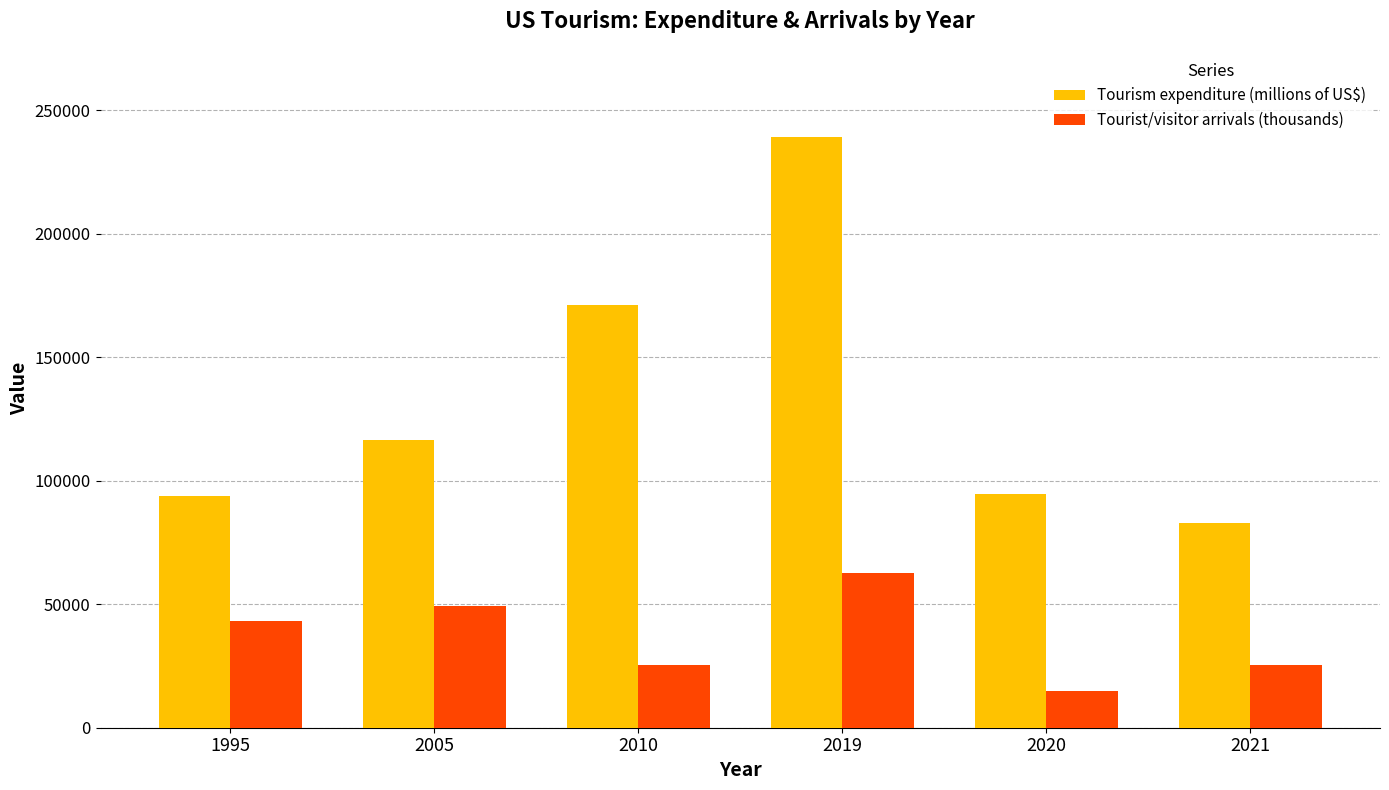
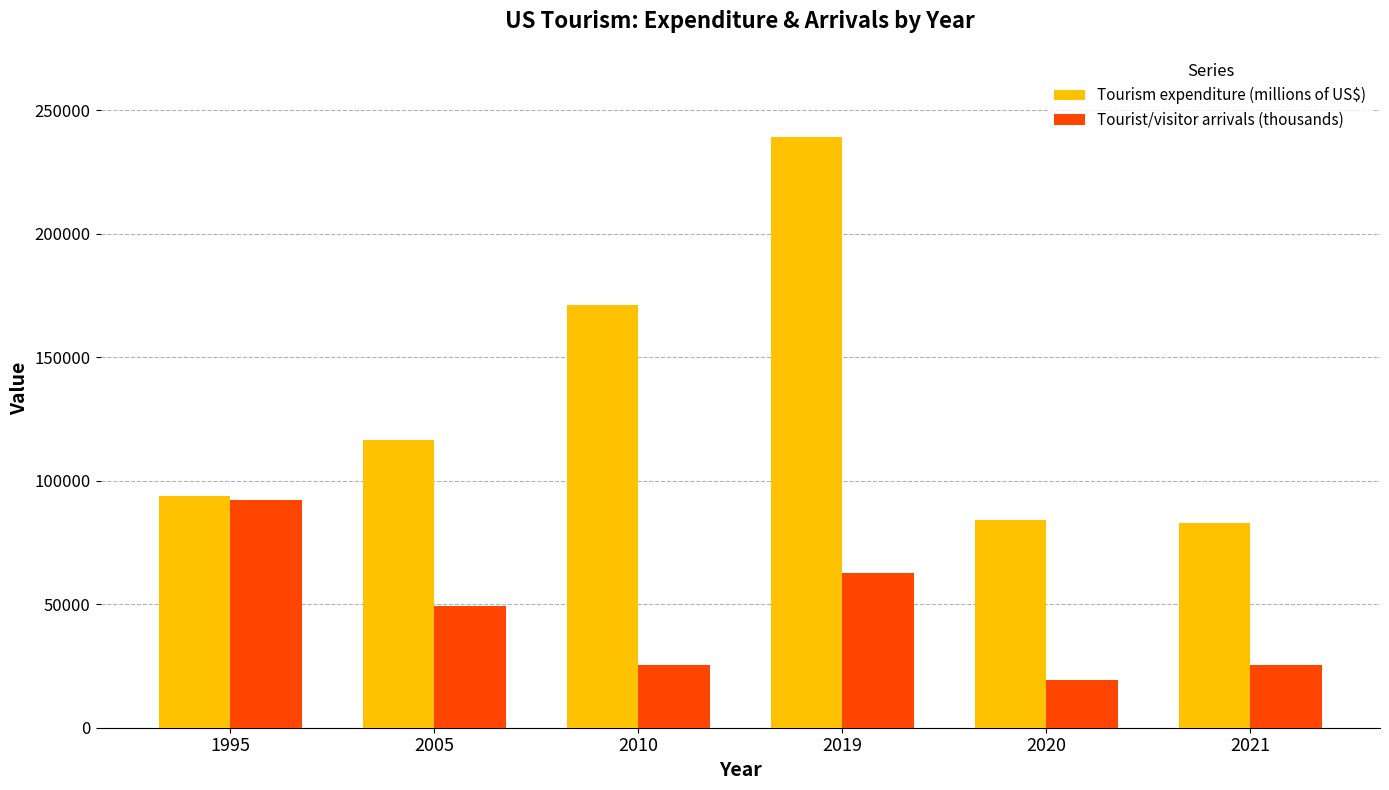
Tourist/visitor arrivals (thousands), 1995: 43000 -> 92000
Tourism expenditure (millions of US$), 2020: 95000 -> 84000
Tourist/visitor arrivals (thousands), 2020: 15000 -> 19000
